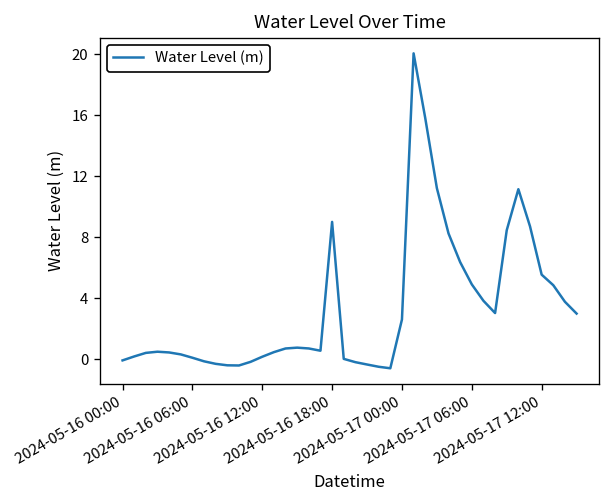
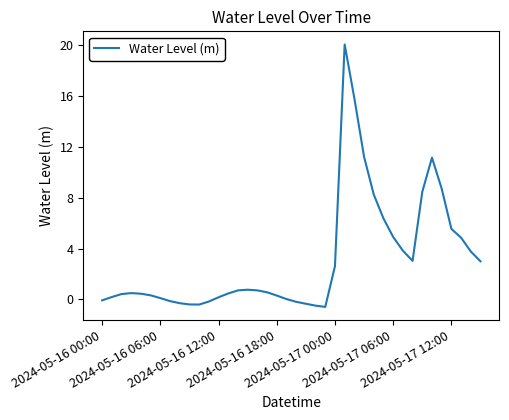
2024-05-16 18:00: 9.0 -> 0.3
